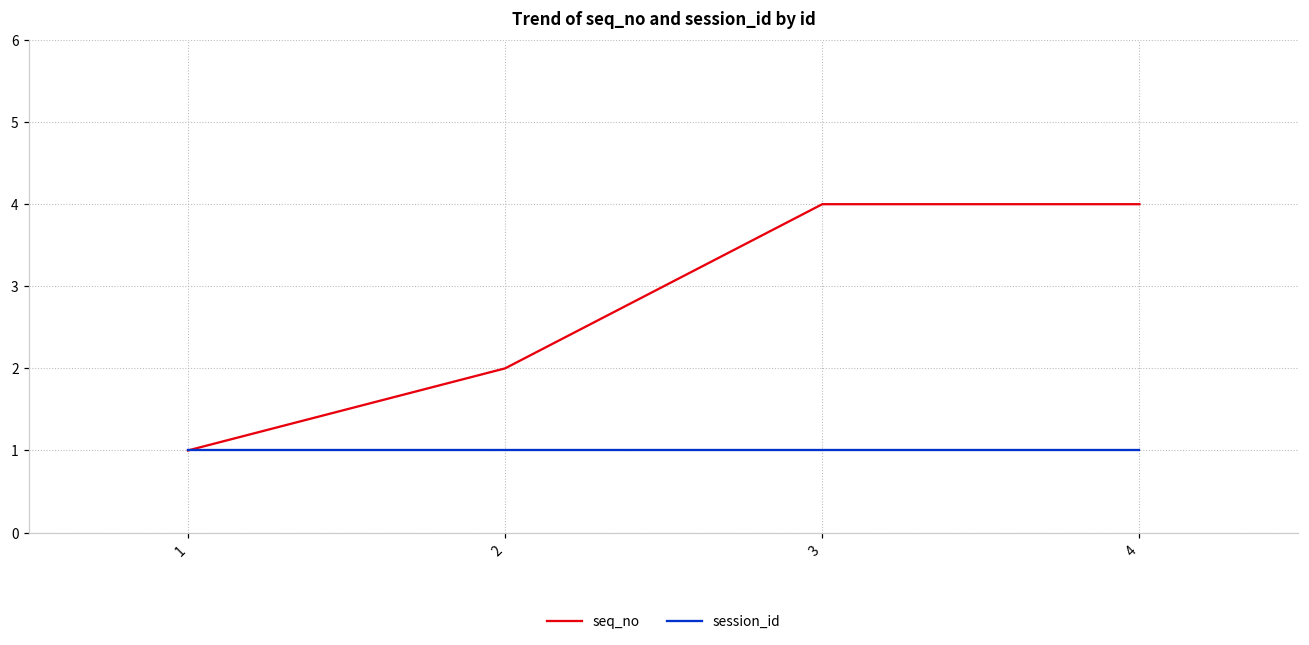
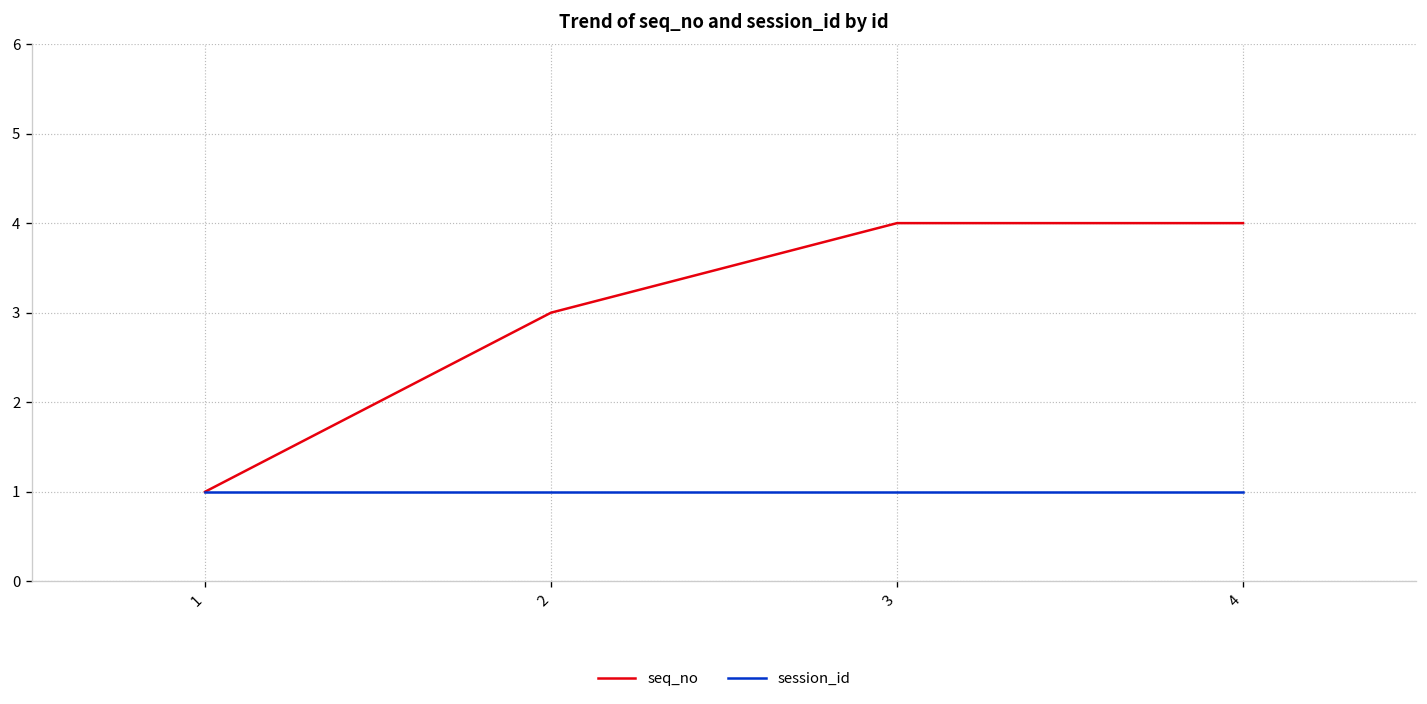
seq_no, 2: 2 -> 3
